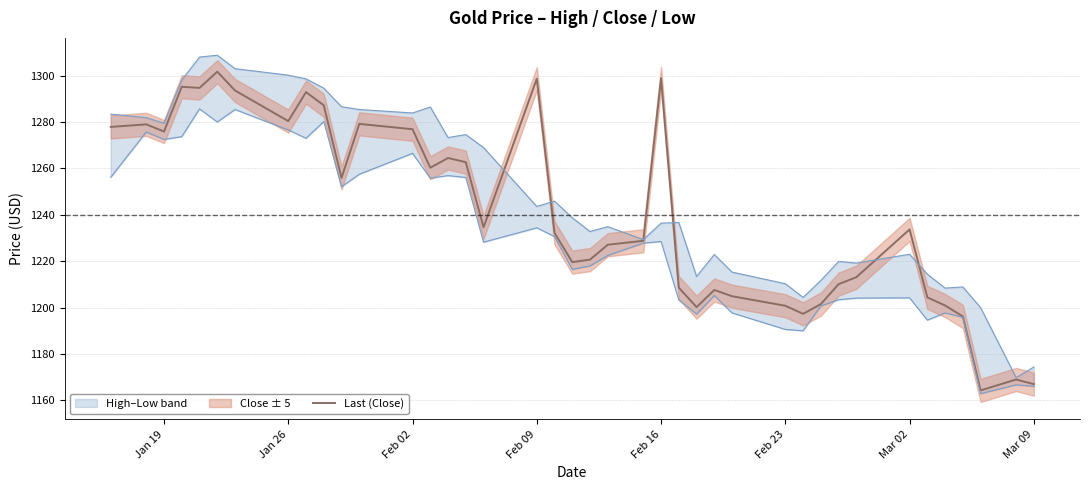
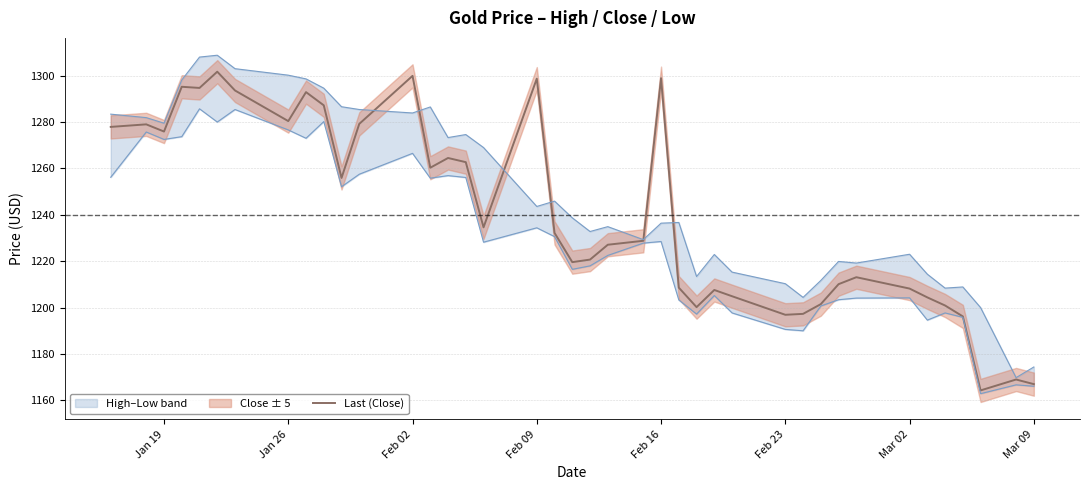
Last (Close), Feb 02: 1277 -> 1300
Last (Close), Feb 23: 1201 -> 1197
Last (Close), Mar 02: 1234 -> 1208
